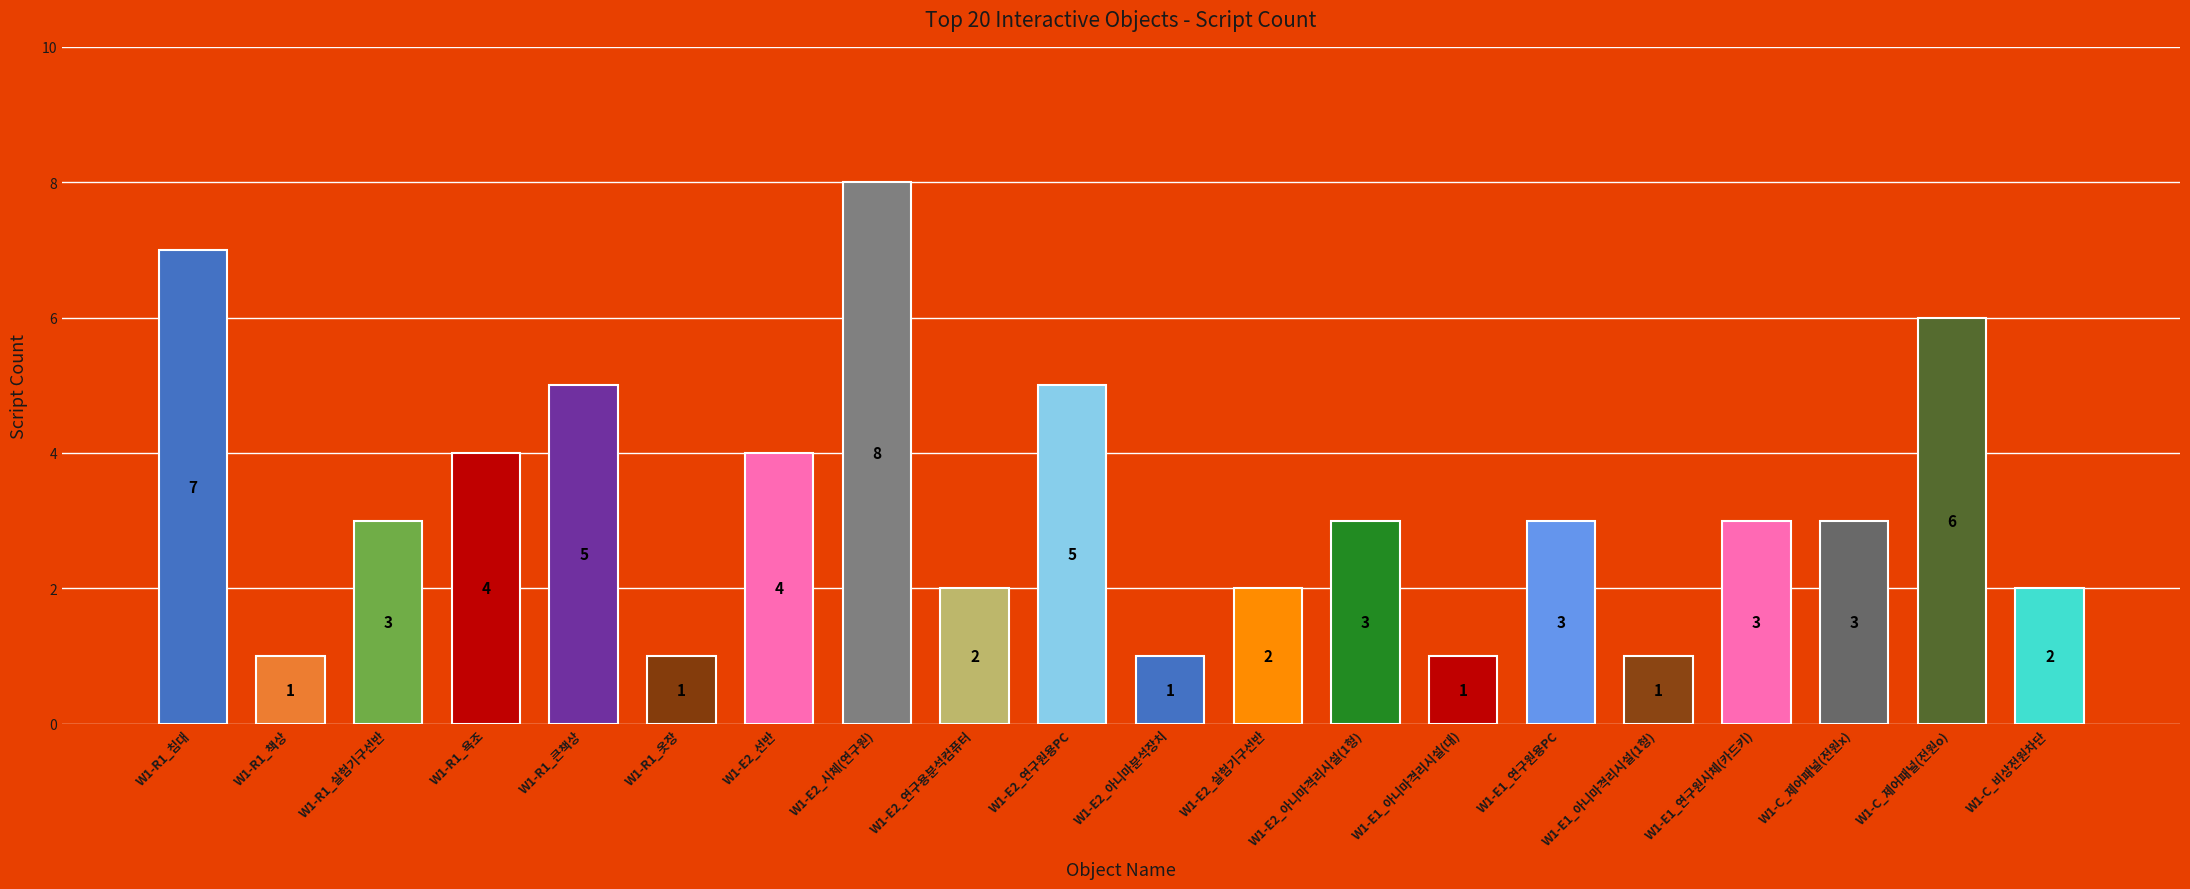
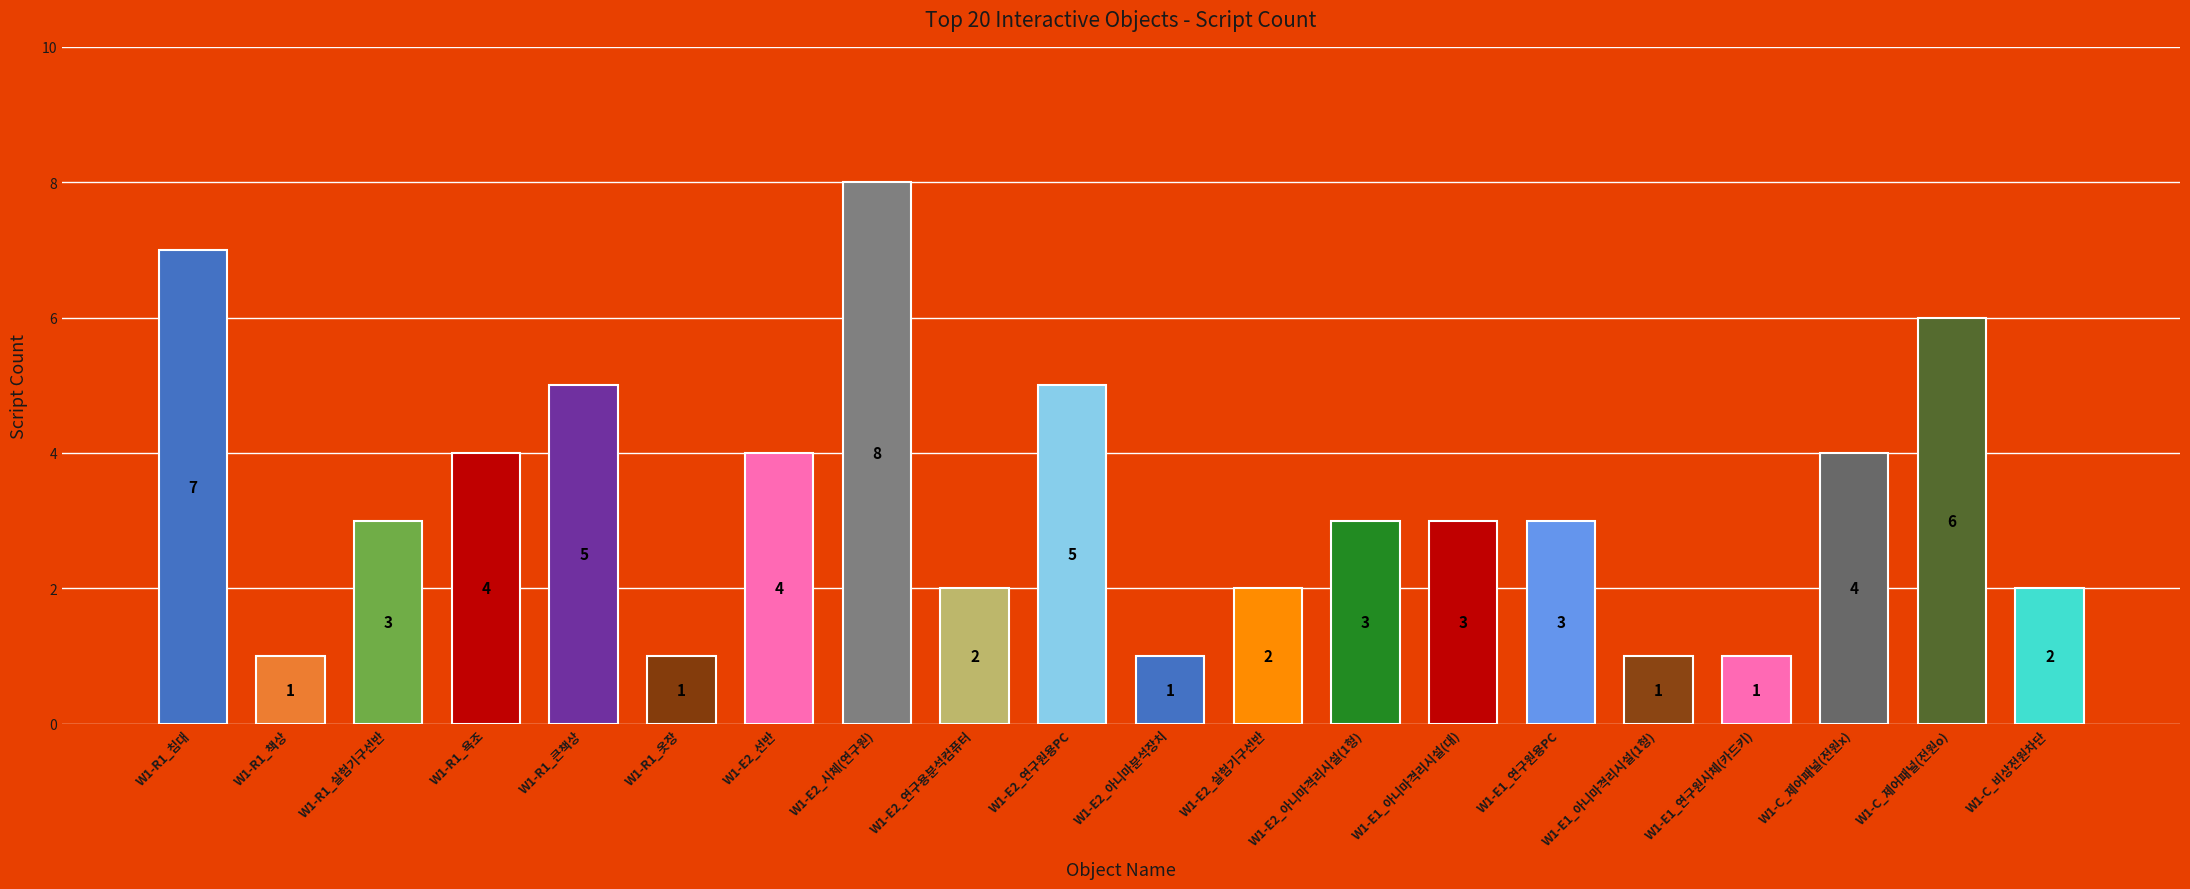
W1-E1_아니마격리시설(대): 1 -> 3
W1-E1_연구원시체(카드키): 3 -> 1
W1-C_제어패널(전원x): 3 -> 4
